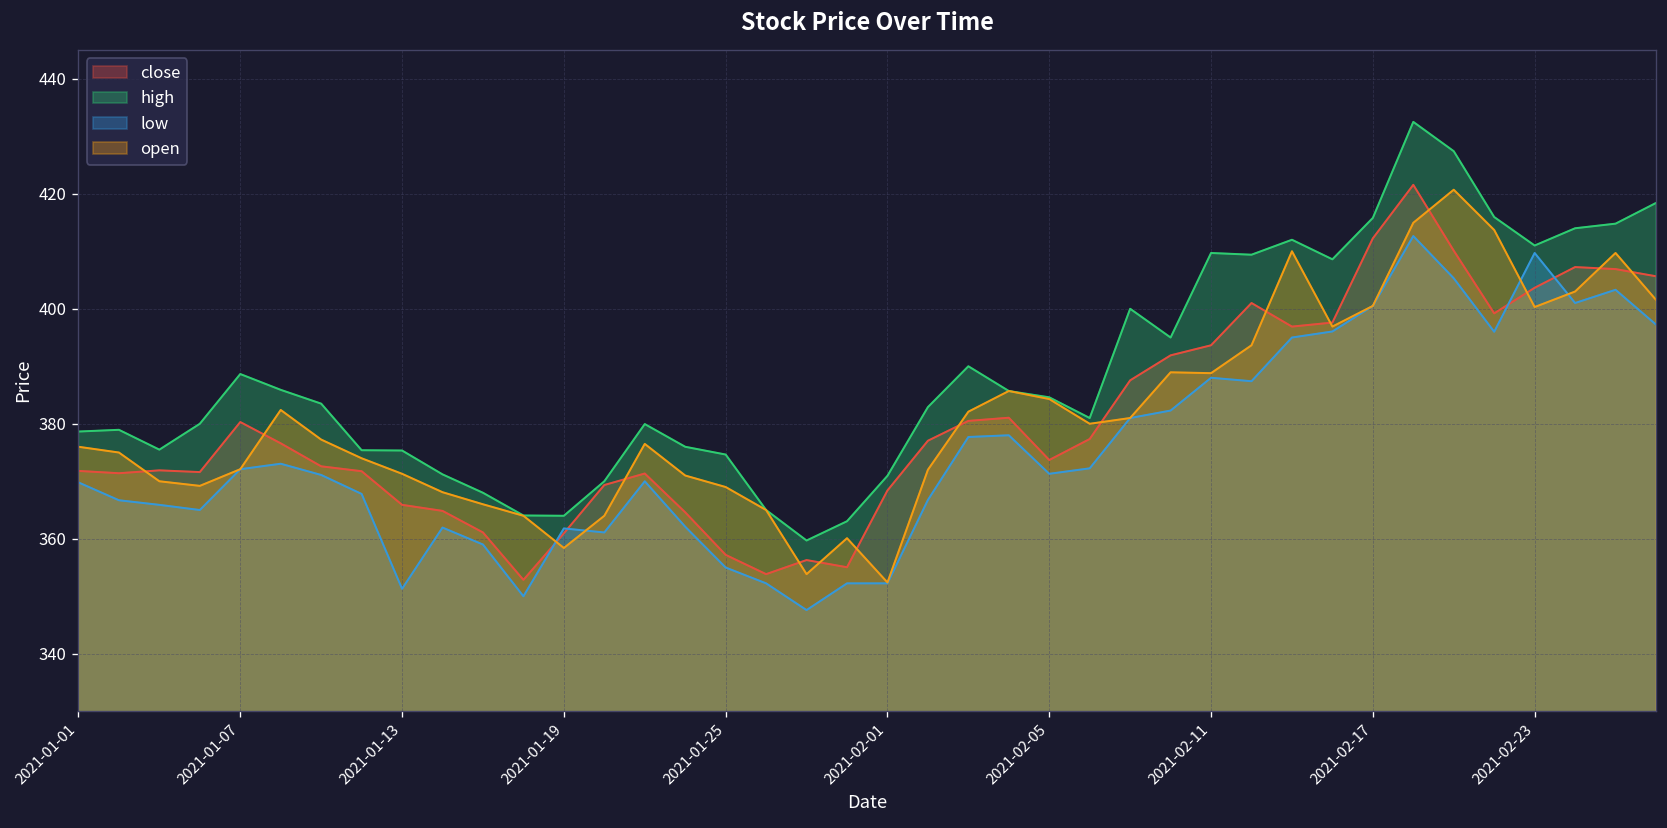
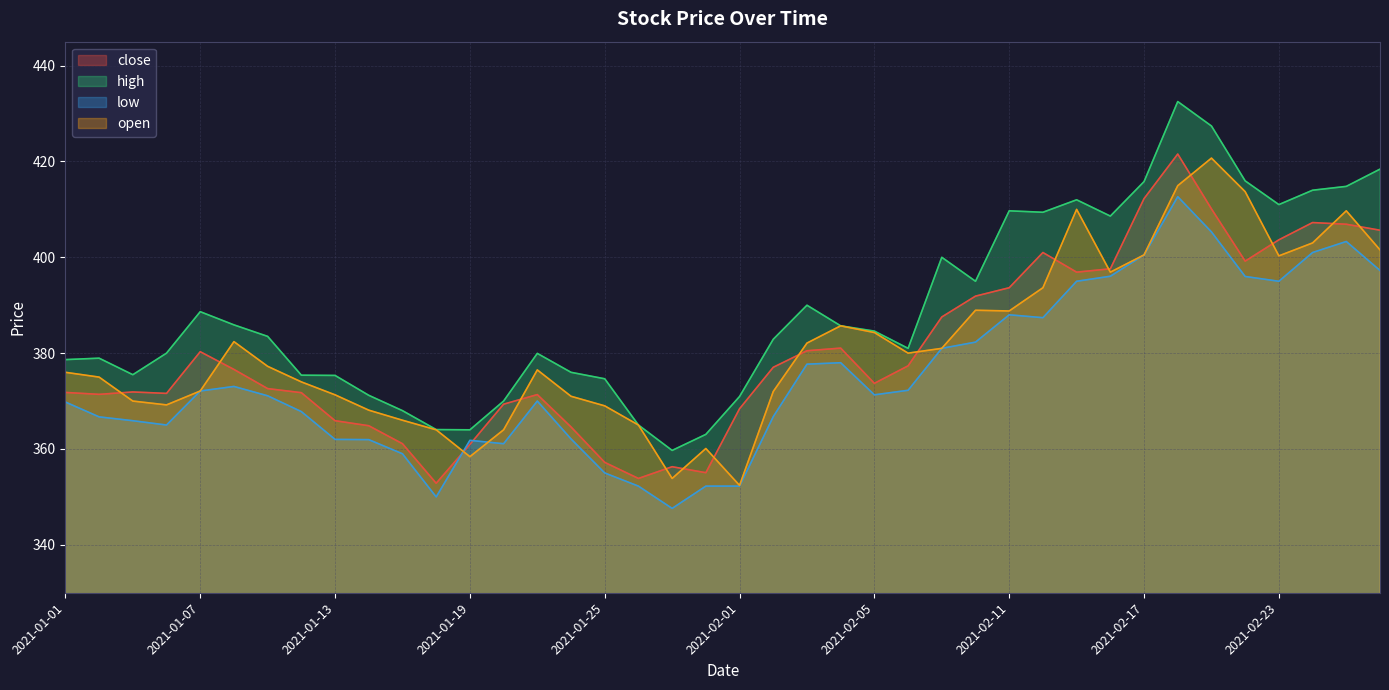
low, 2021-01-13: 351 -> 362
low, 2021-02-23: 410 -> 395
